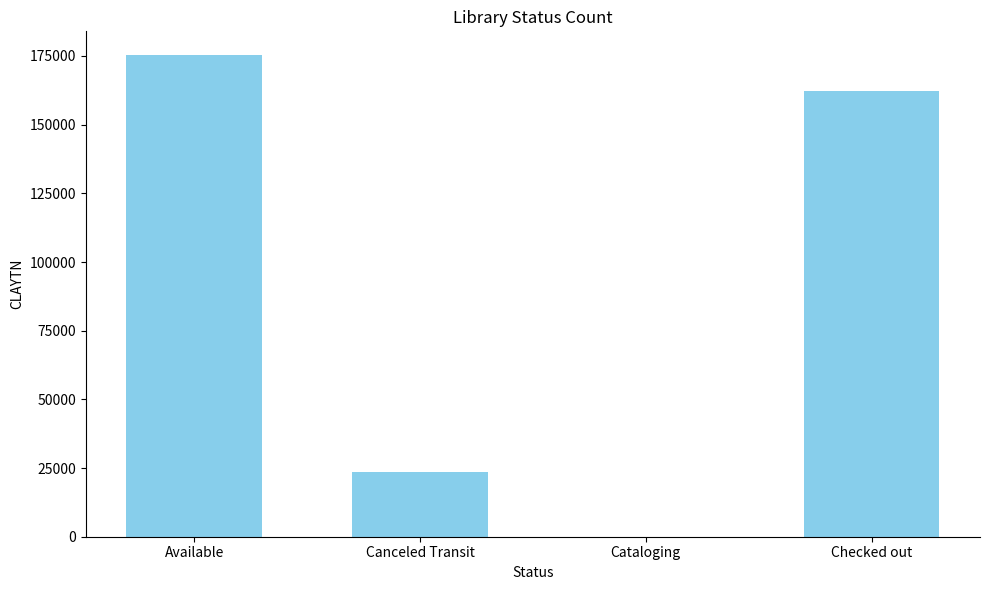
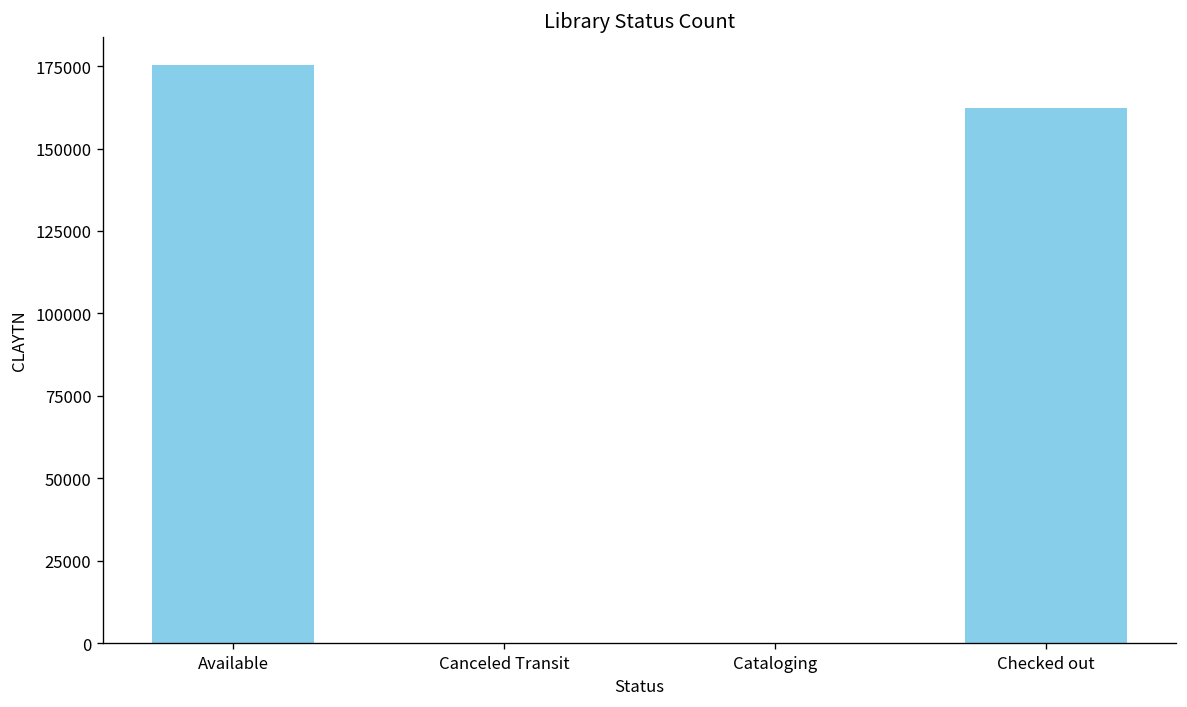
Canceled Transit: 24000 -> 0
